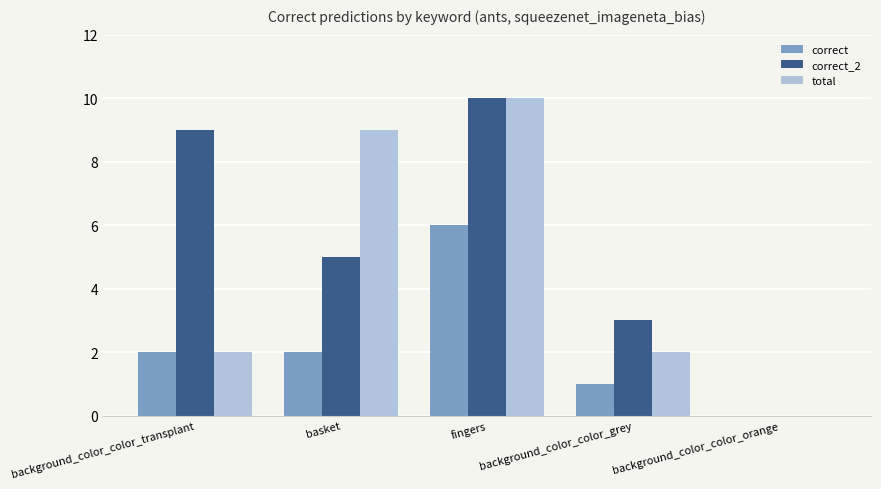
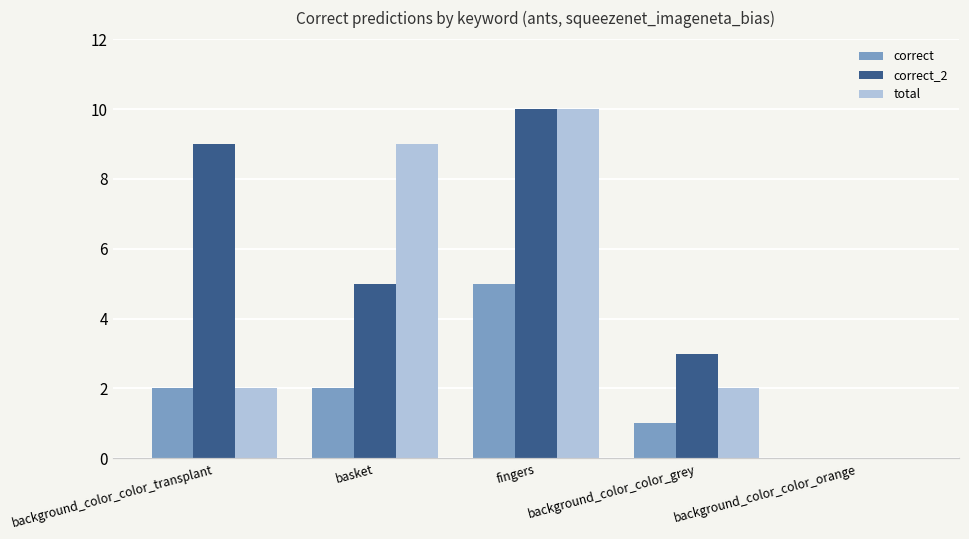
correct, fingers: 6 -> 5
